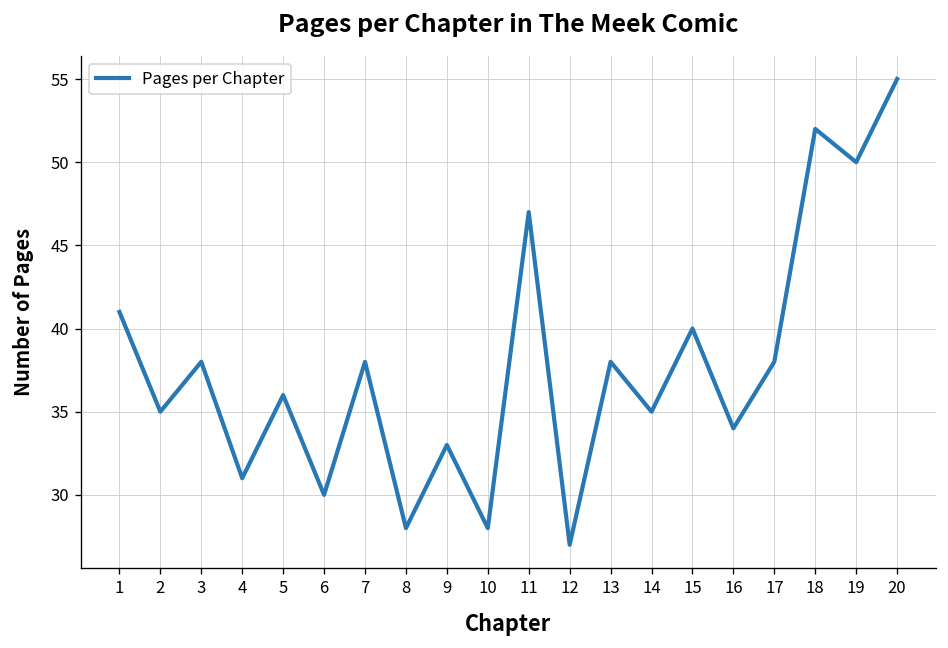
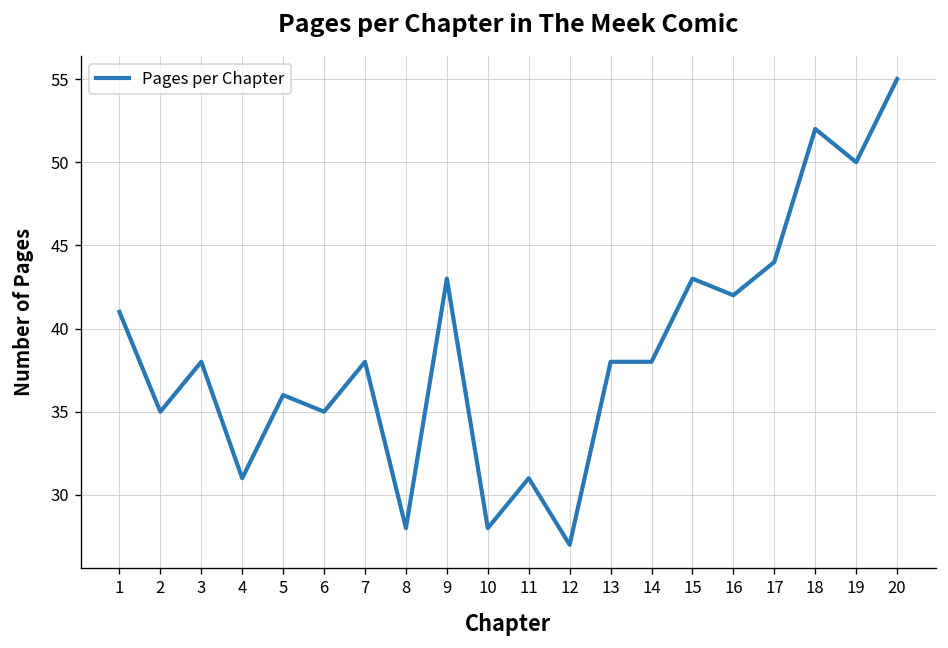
6: 30 -> 35
9: 33 -> 43
11: 47 -> 31
14: 35 -> 38
15: 40 -> 43
16: 34 -> 42
17: 38 -> 44
